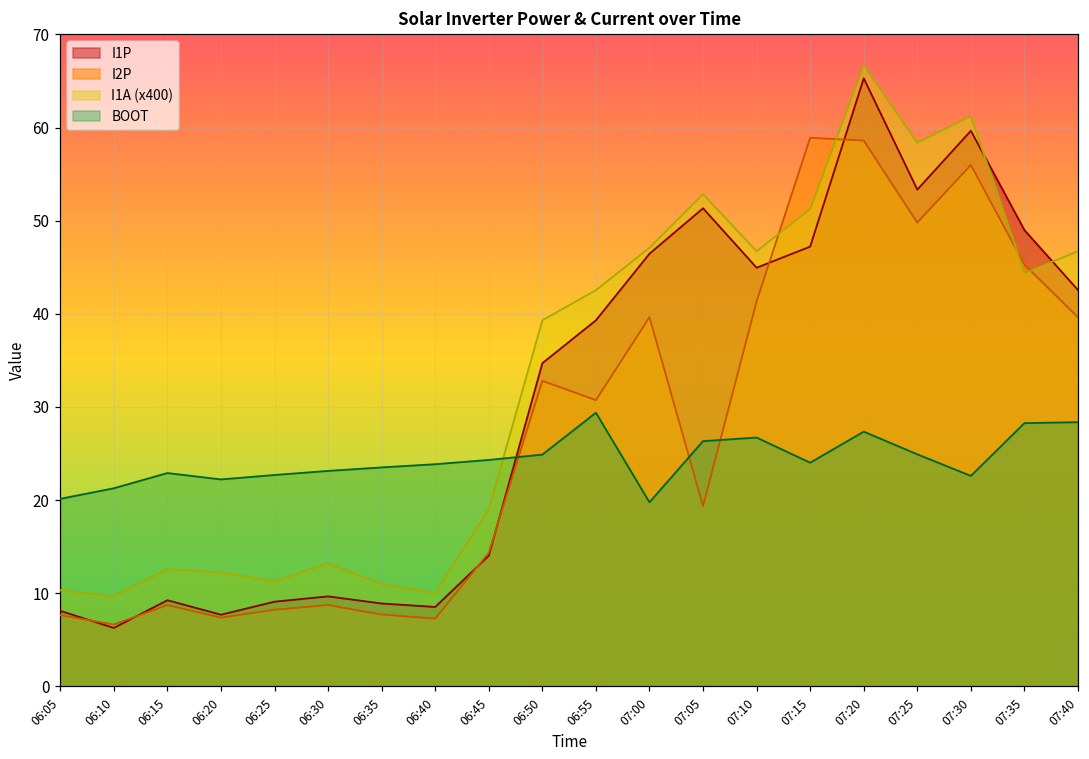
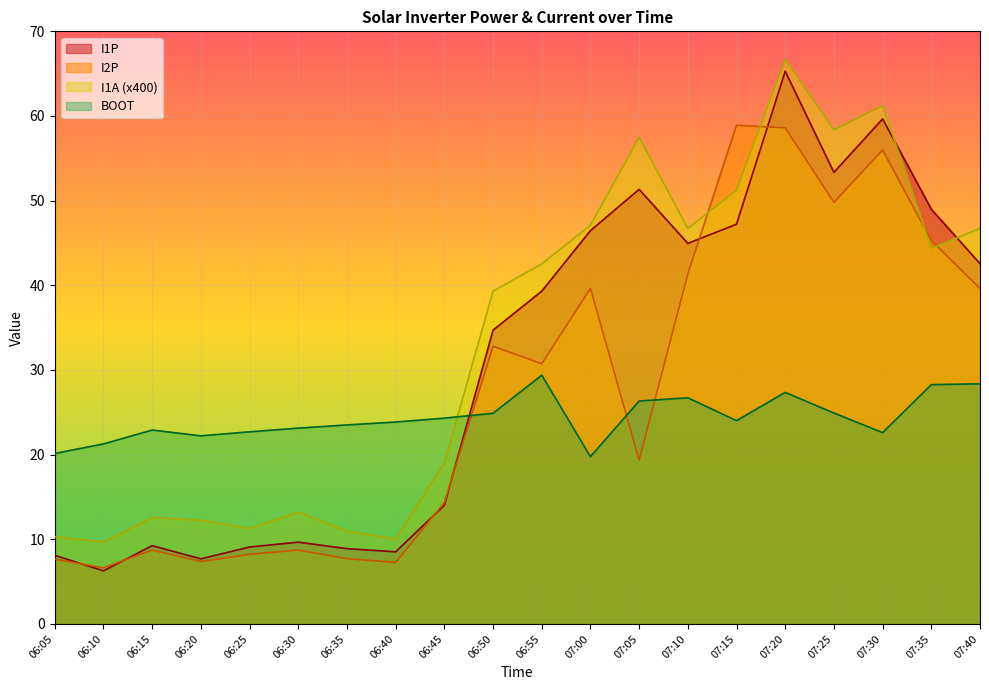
I1A (x400), 07:05: 53 -> 57
